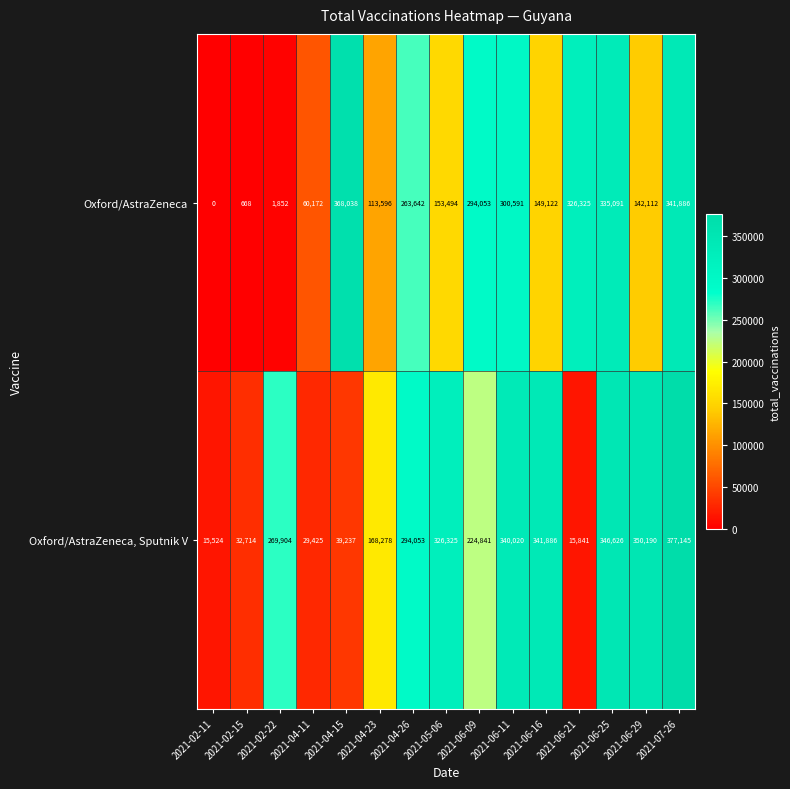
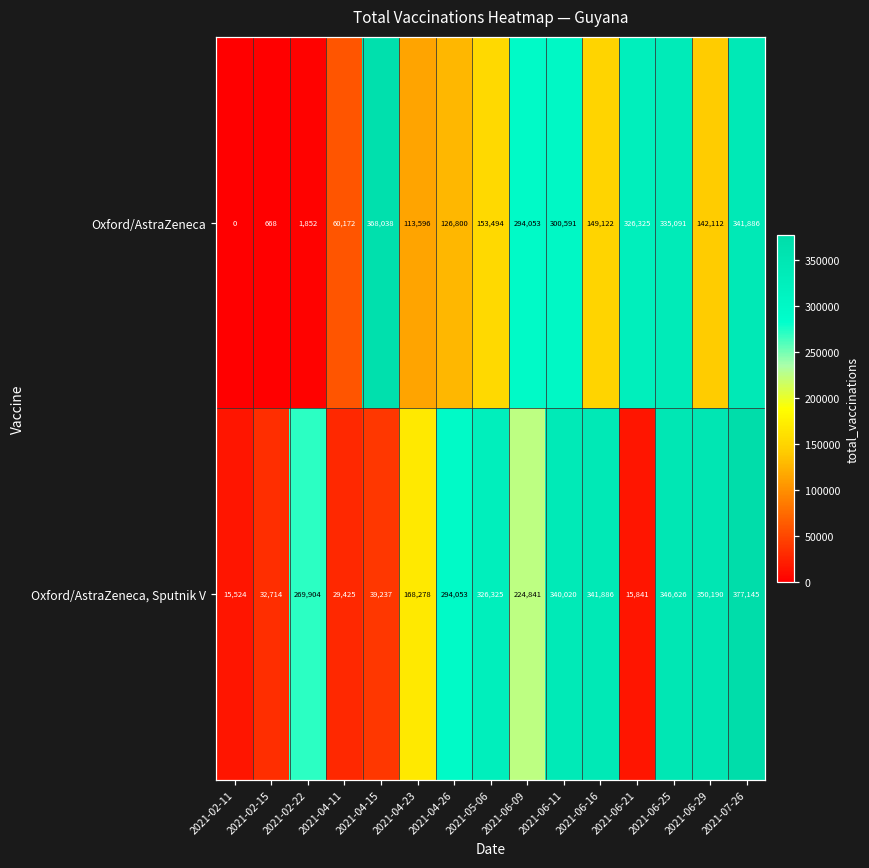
Oxford/AstraZeneca, 2021-04-26: 263,642 -> 126,800
